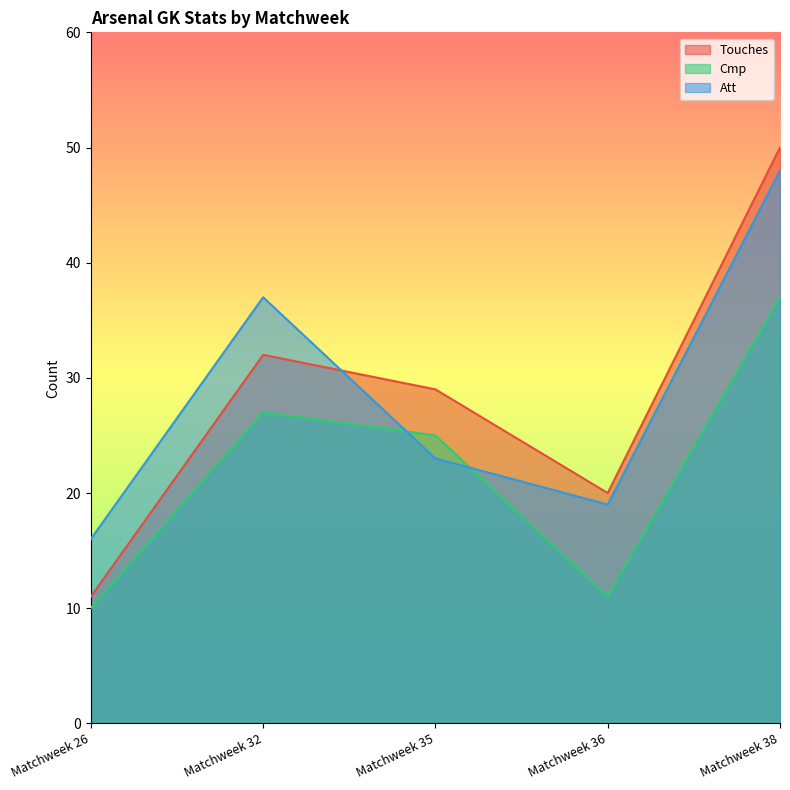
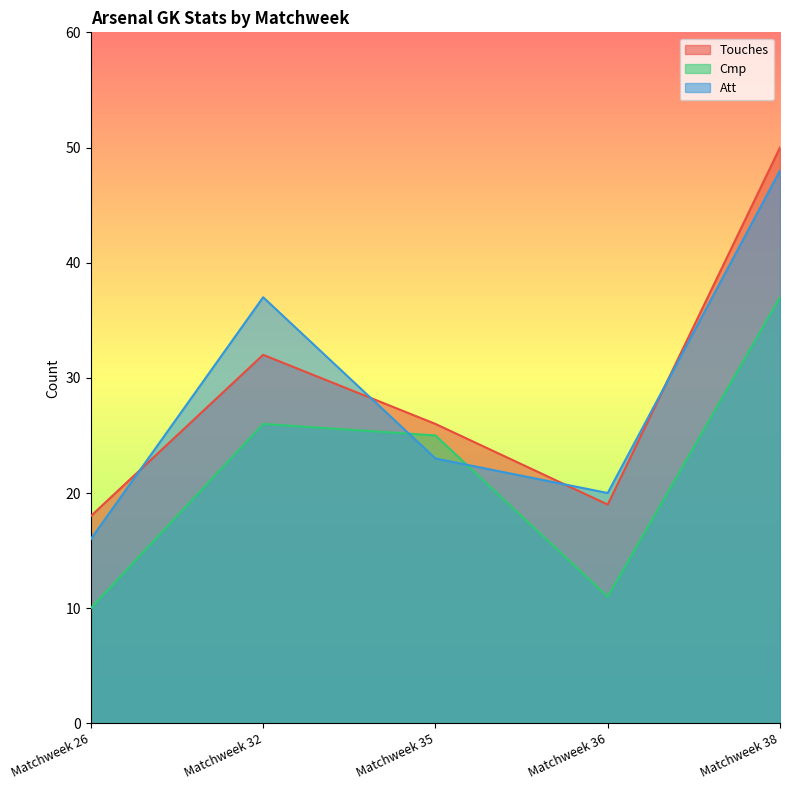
Touches, Matchweek 26: 11 -> 18
Cmp, Matchweek 32: 27 -> 26
Touches, Matchweek 35: 29 -> 26
Touches, Matchweek 36: 20 -> 19
Att, Matchweek 36: 19 -> 20
